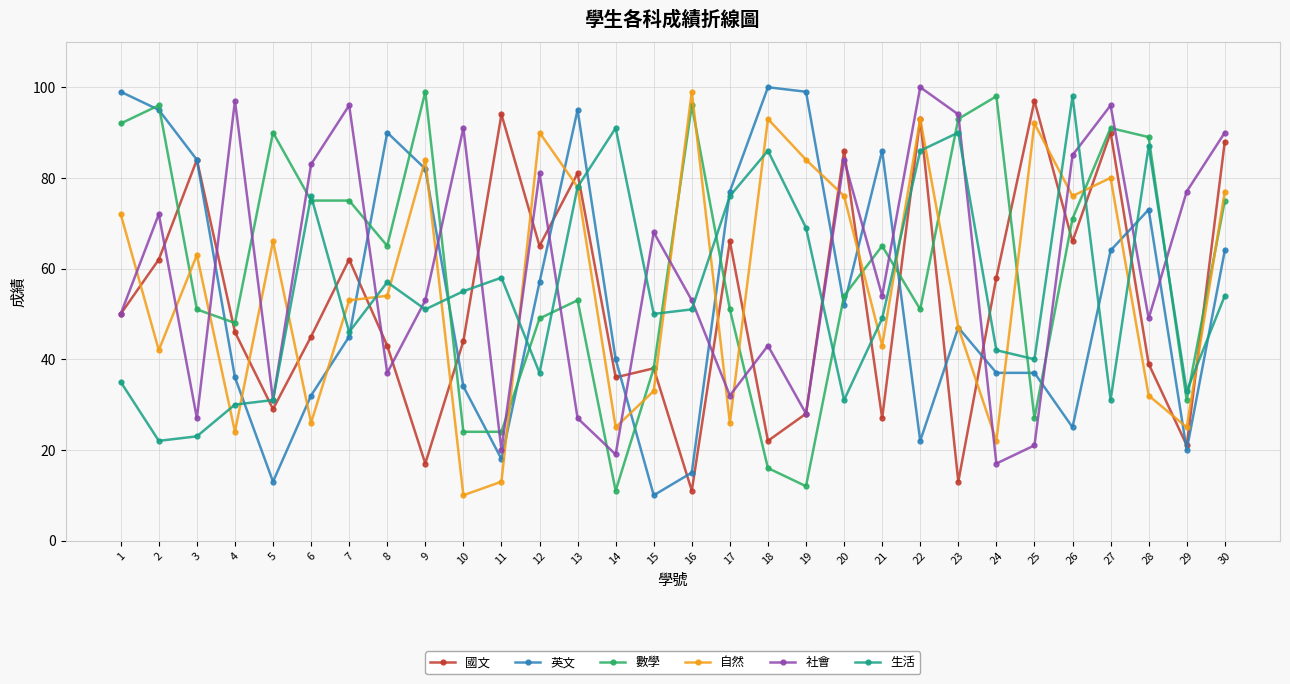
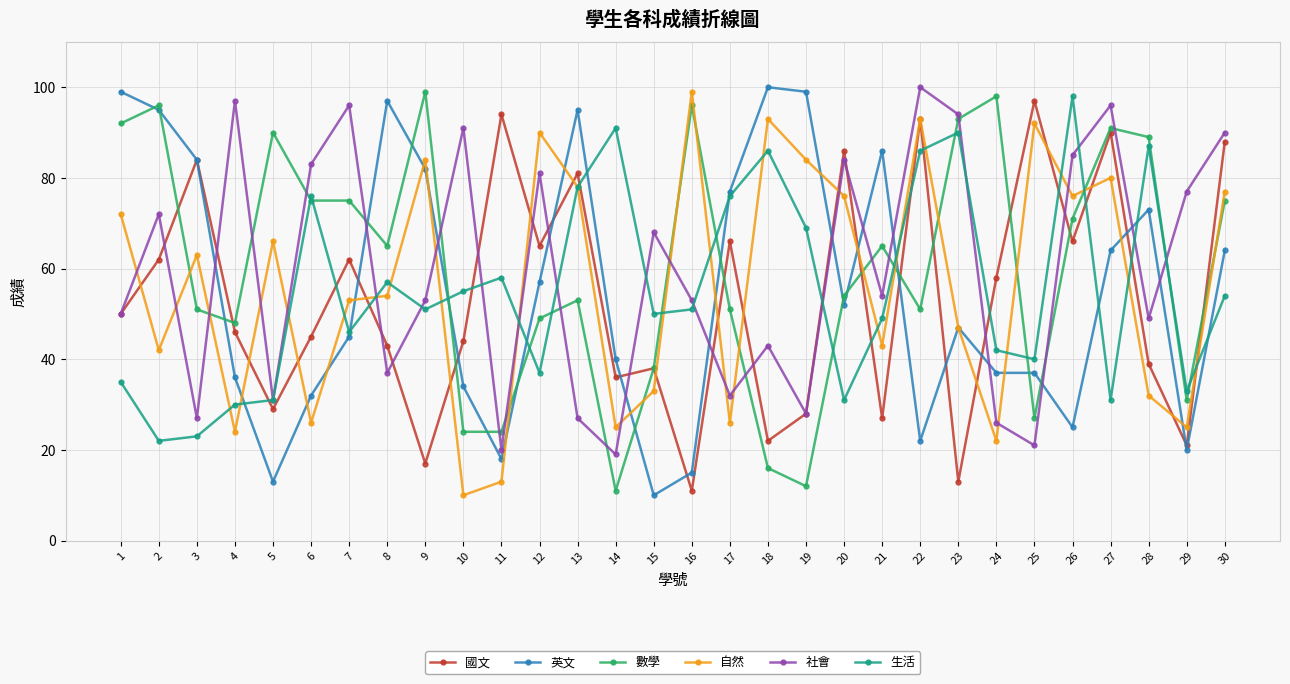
英文, 8: 90 -> 97
社會, 24: 17 -> 26
